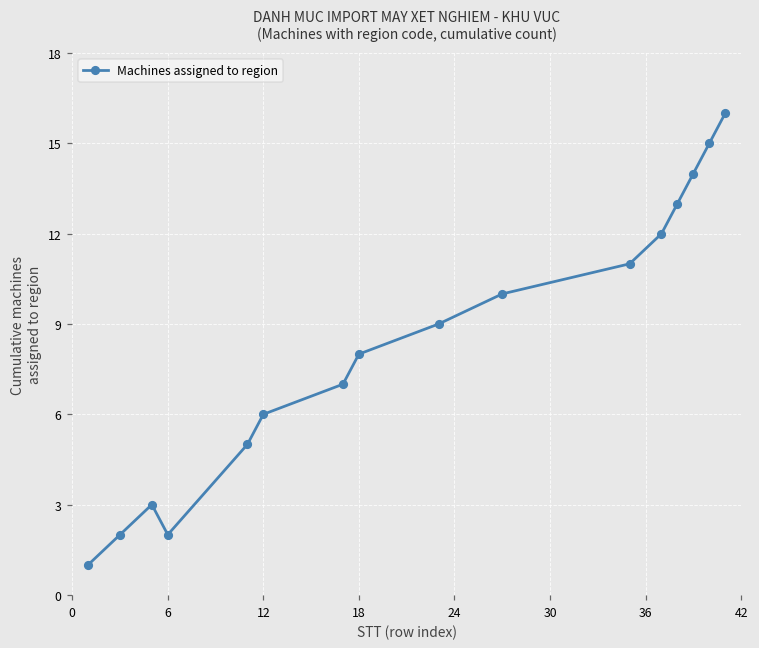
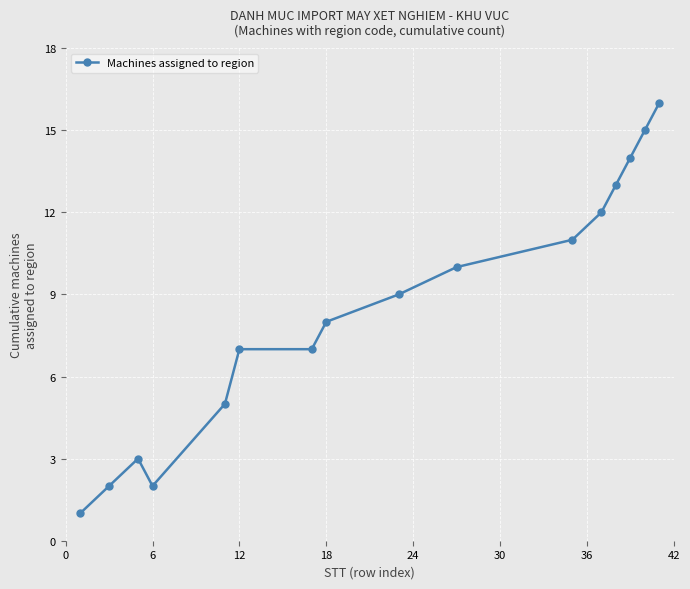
12: 6 -> 7
